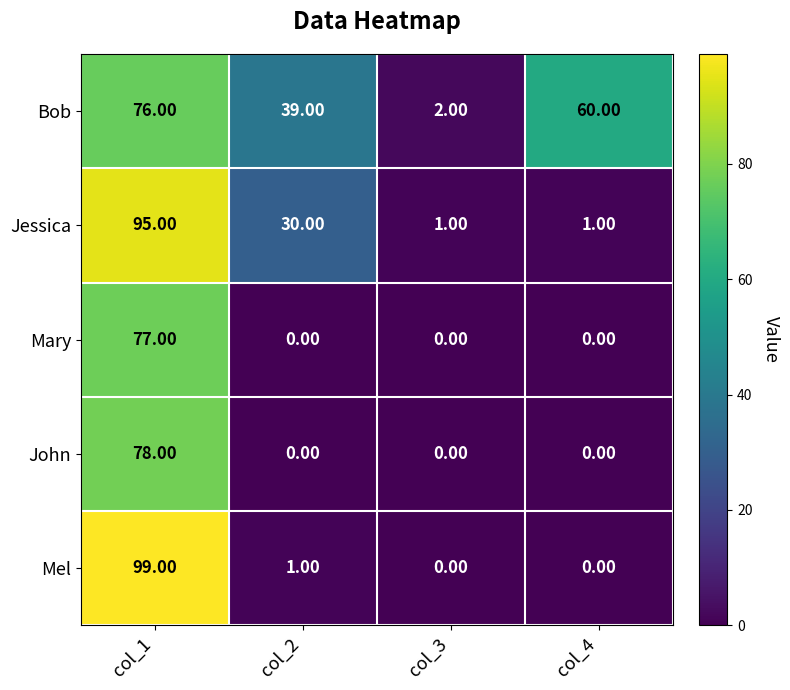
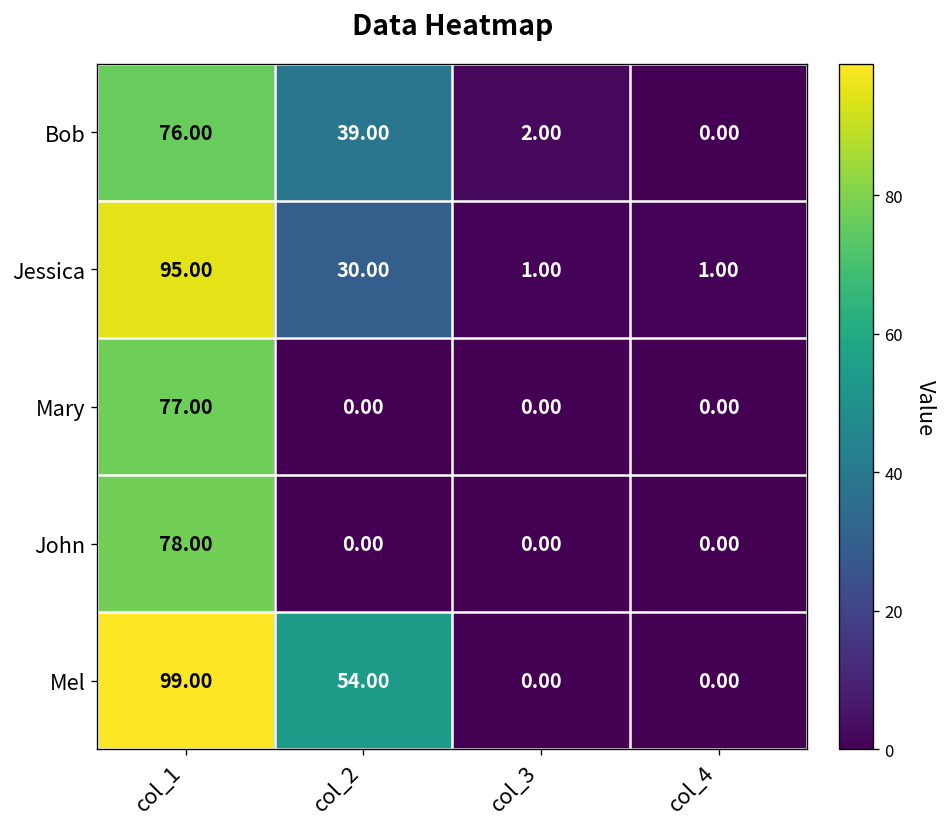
Bob, col_4: 60.00 -> 0.00
Mel, col_2: 1.00 -> 54.00
